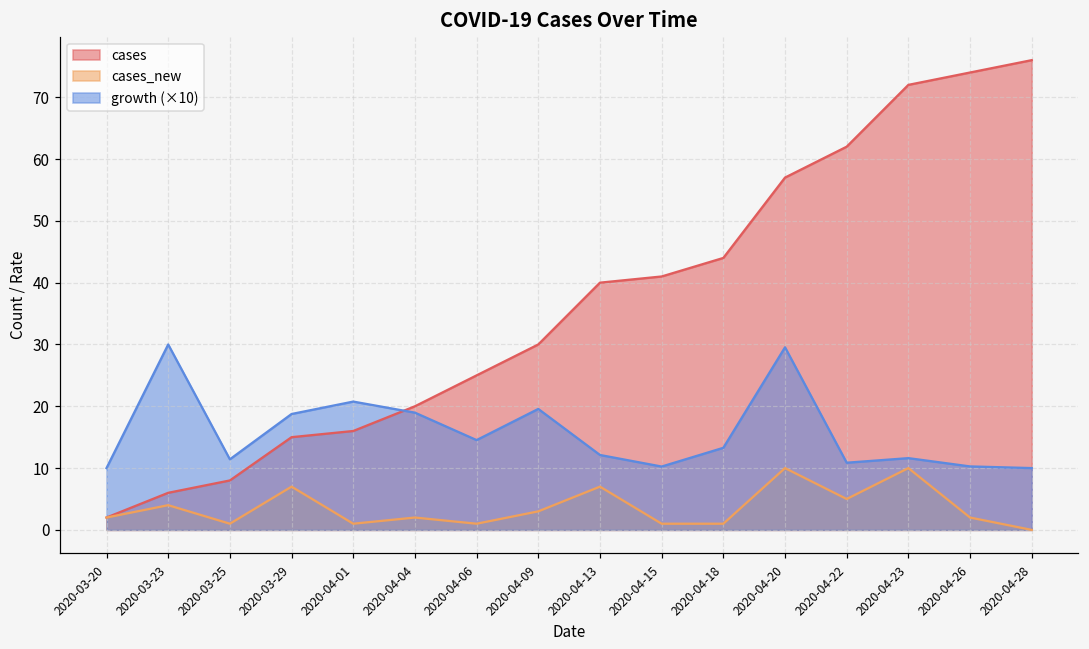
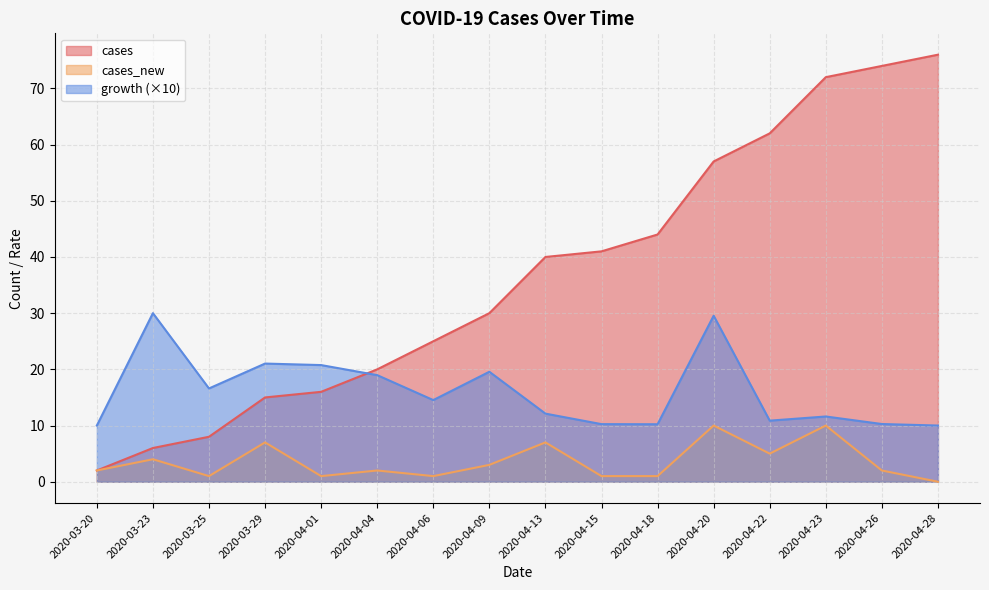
growth (×10), 2020-03-25: 11 -> 17
growth (×10), 2020-03-29: 19 -> 21
growth (×10), 2020-04-18: 13 -> 10
